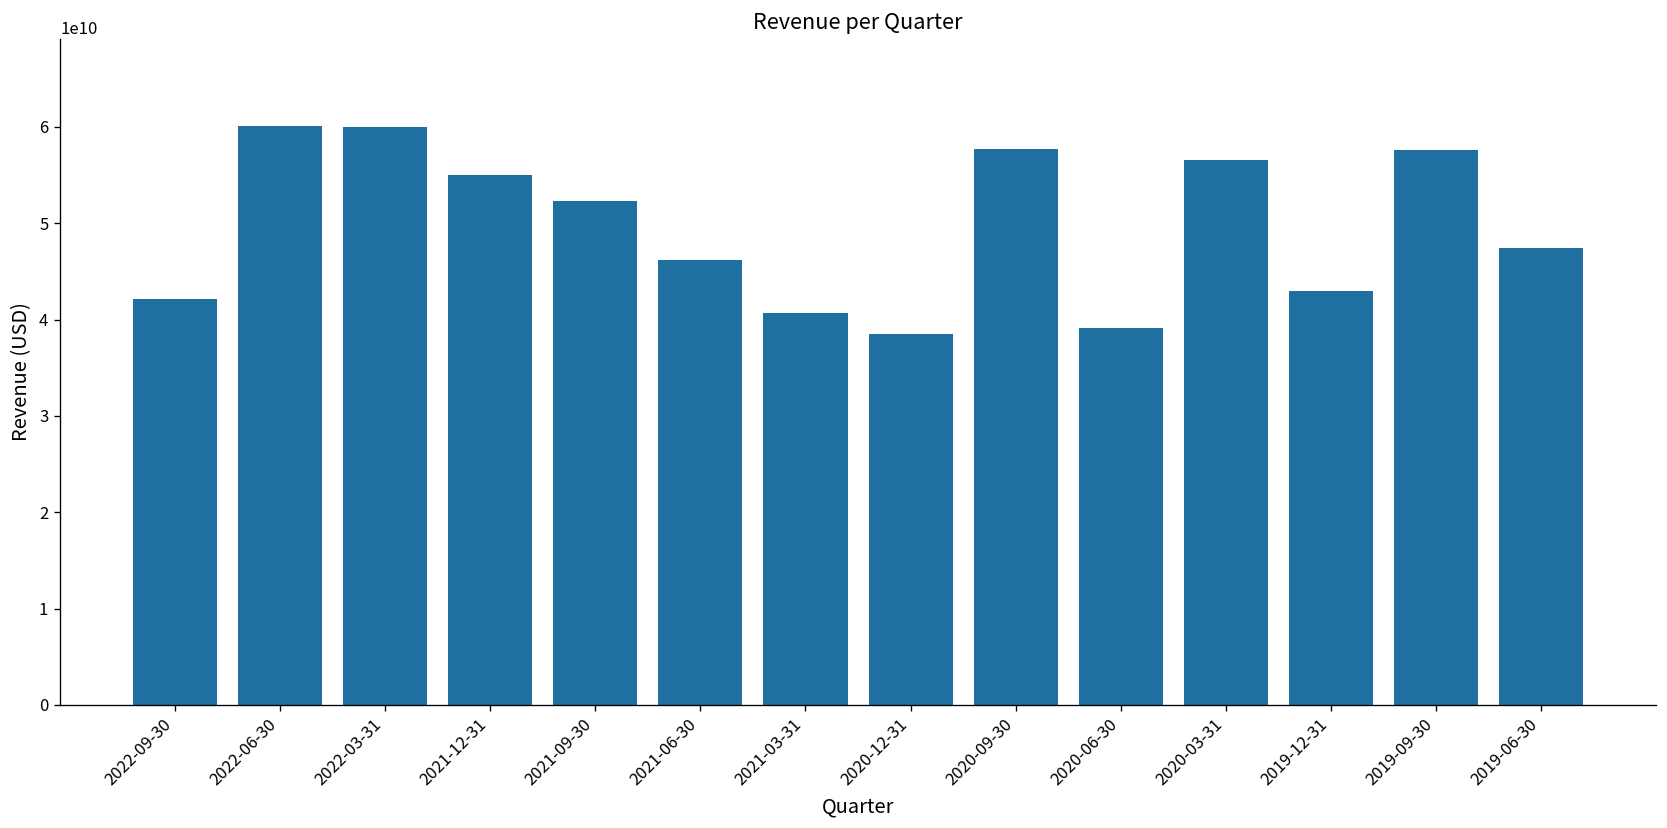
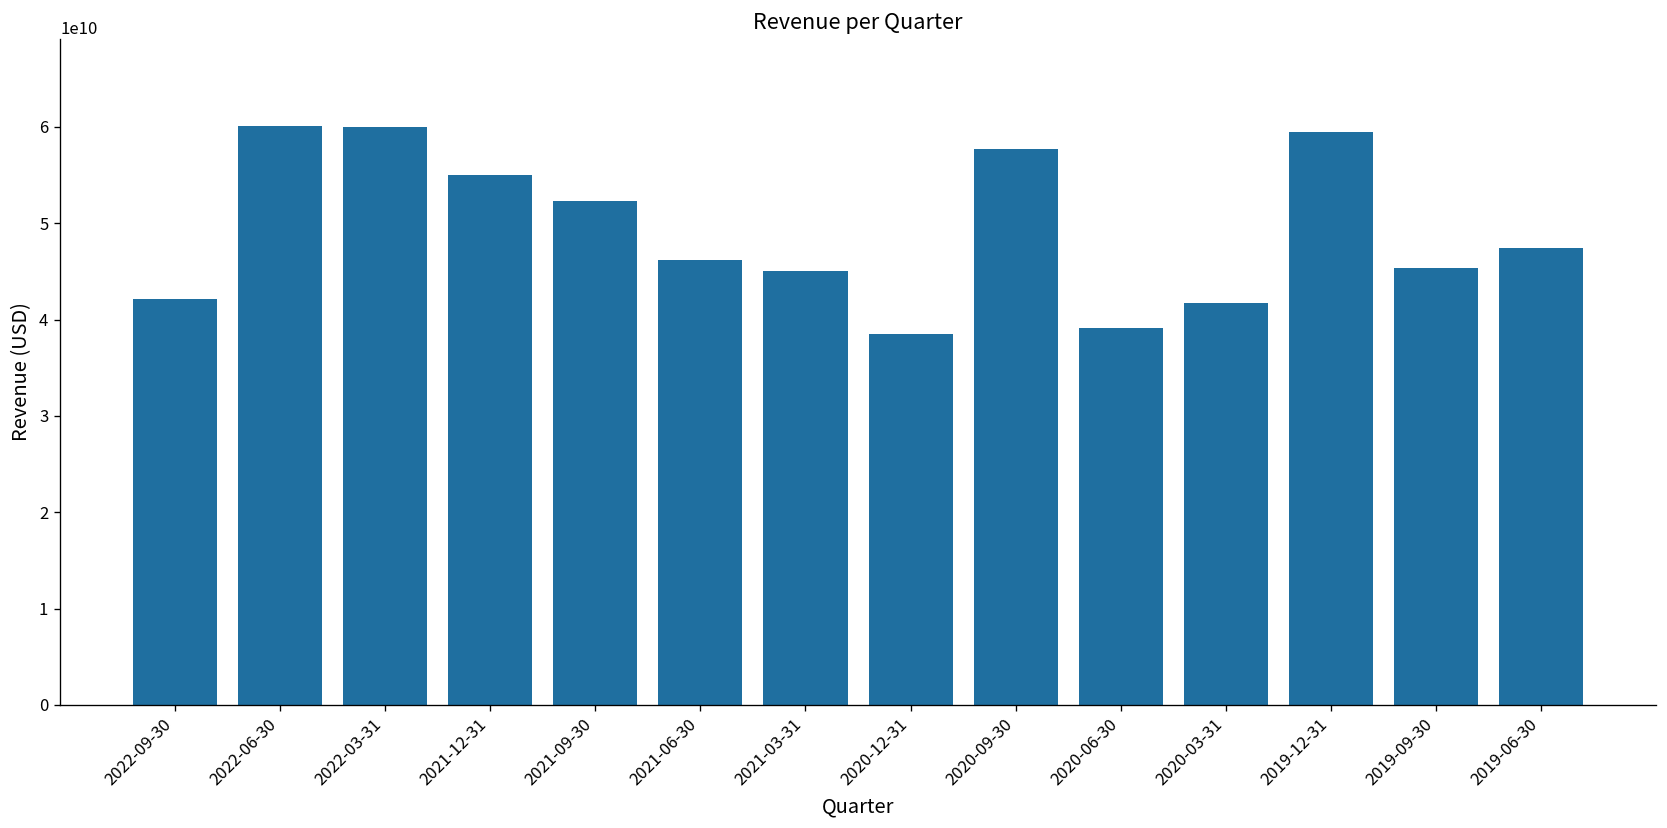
2021-03-31: 41000000000 -> 45000000000
2020-03-31: 57000000000 -> 42000000000
2019-12-31: 43000000000 -> 60000000000
2019-09-30: 58000000000 -> 45000000000
